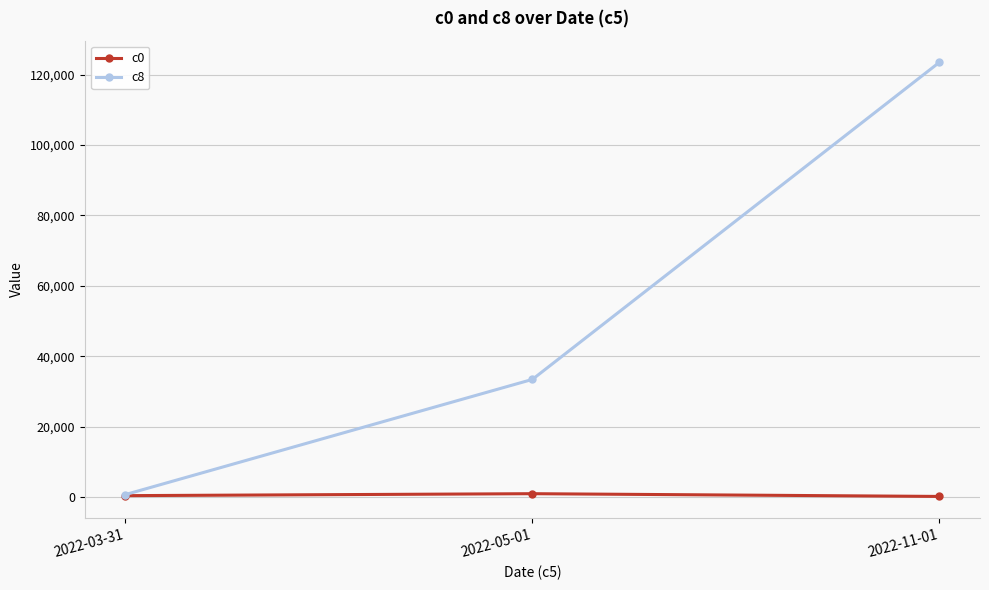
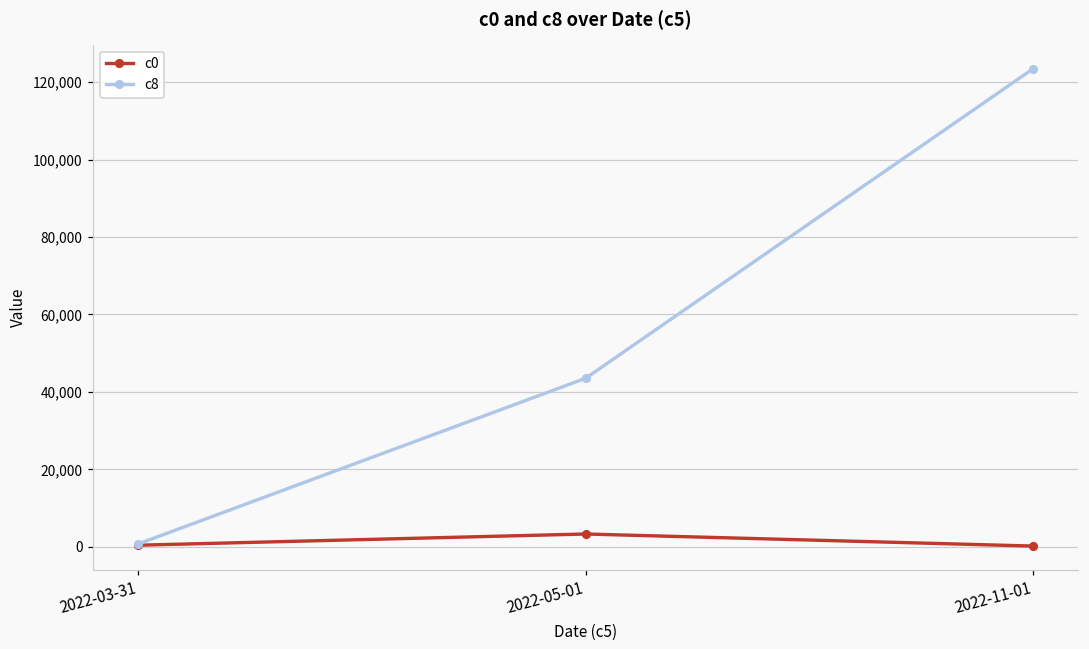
c0, 2022-05-01: 1,000 -> 3,000
c8, 2022-05-01: 33,000 -> 44,000
